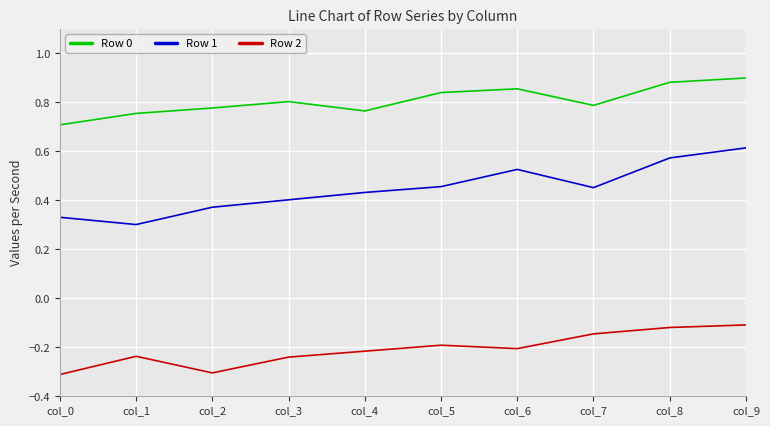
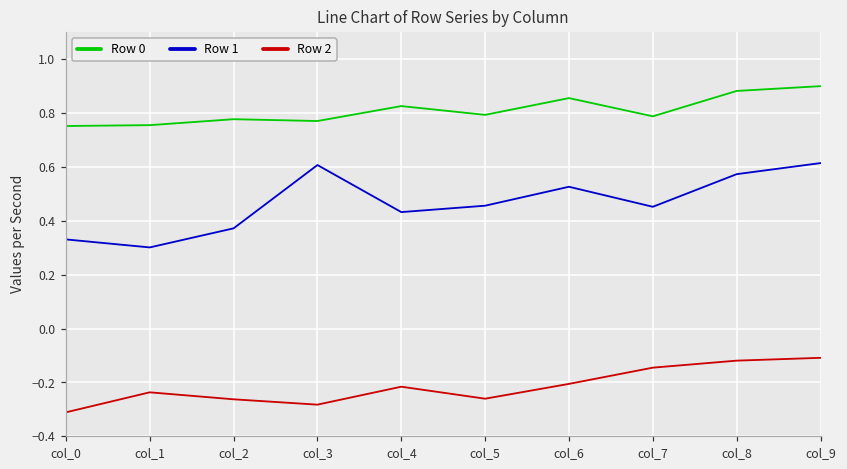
Row 0, col_0: 0.71 -> 0.75
Row 2, col_2: -0.30 -> -0.26
Row 0, col_3: 0.80 -> 0.77
Row 1, col_3: 0.40 -> 0.61
Row 2, col_3: -0.24 -> -0.28
Row 0, col_4: 0.76 -> 0.83
Row 0, col_5: 0.84 -> 0.79
Row 2, col_5: -0.19 -> -0.26
